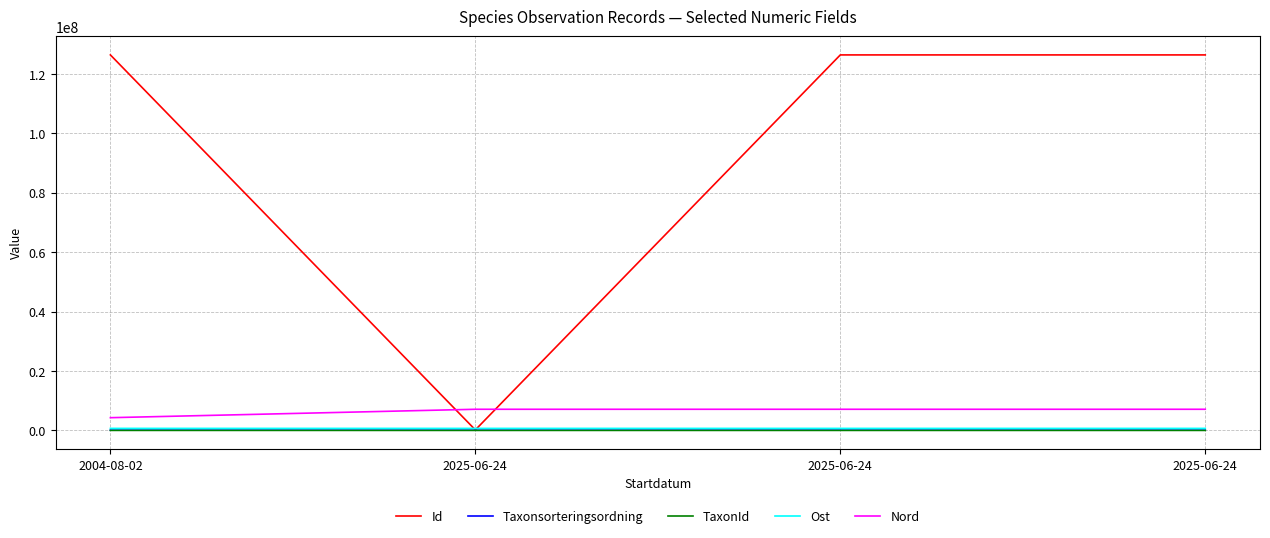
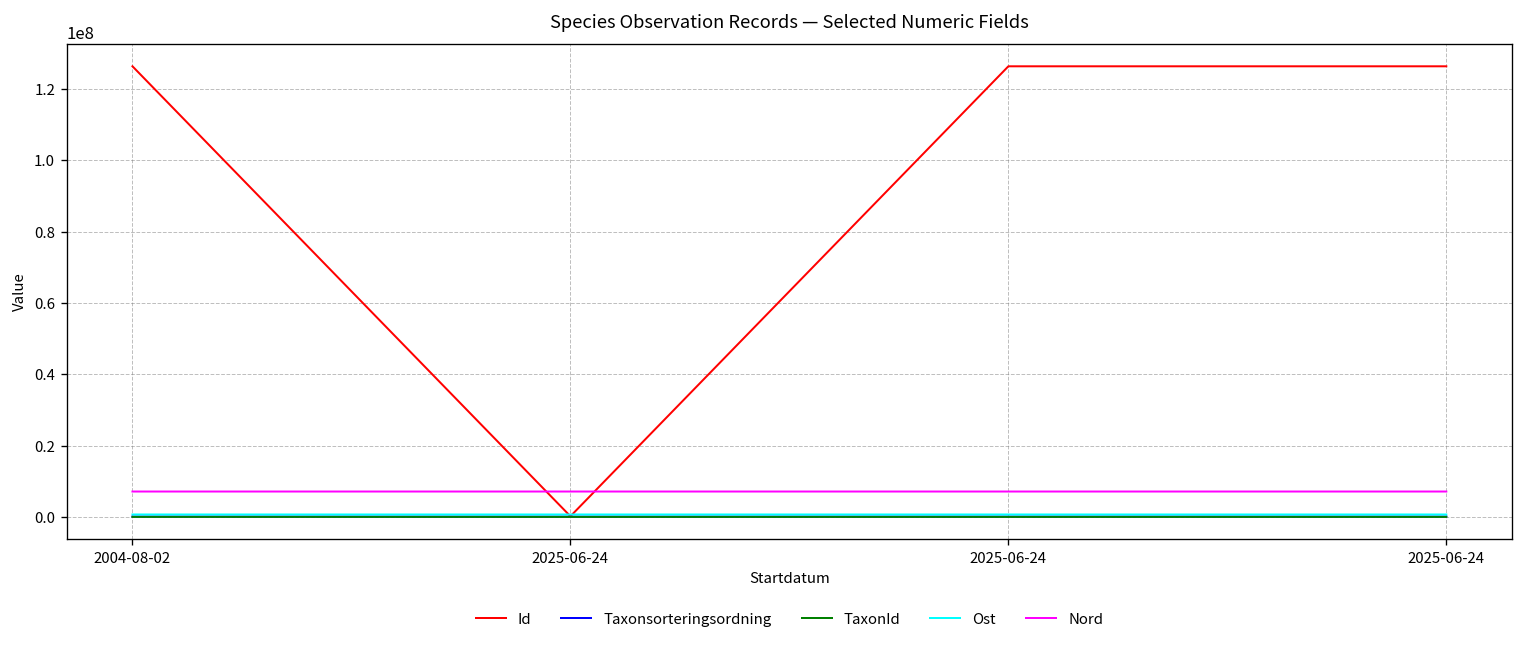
Nord, 2004-08-02: 4000000 -> 7000000
